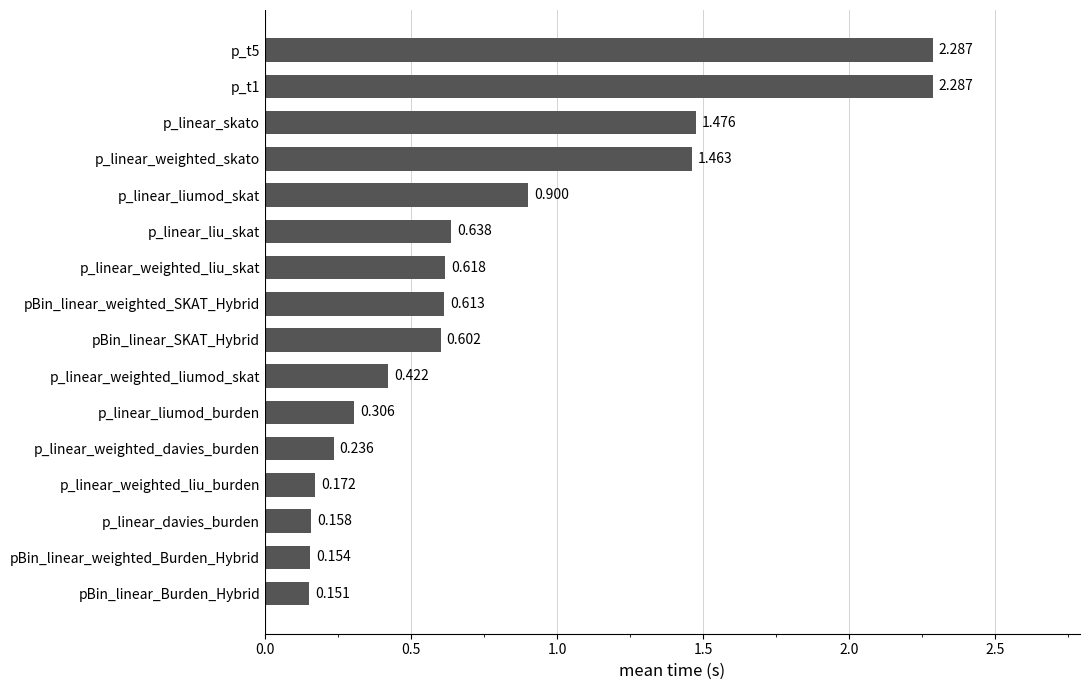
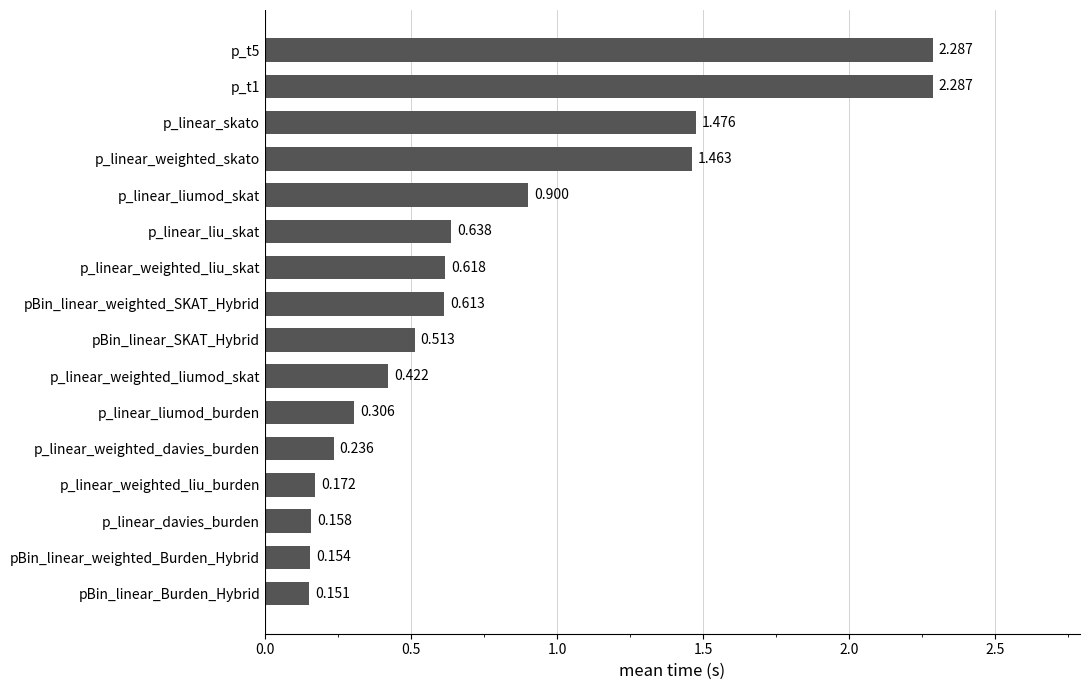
pBin_linear_SKAT_Hybrid: 0.602 -> 0.513
